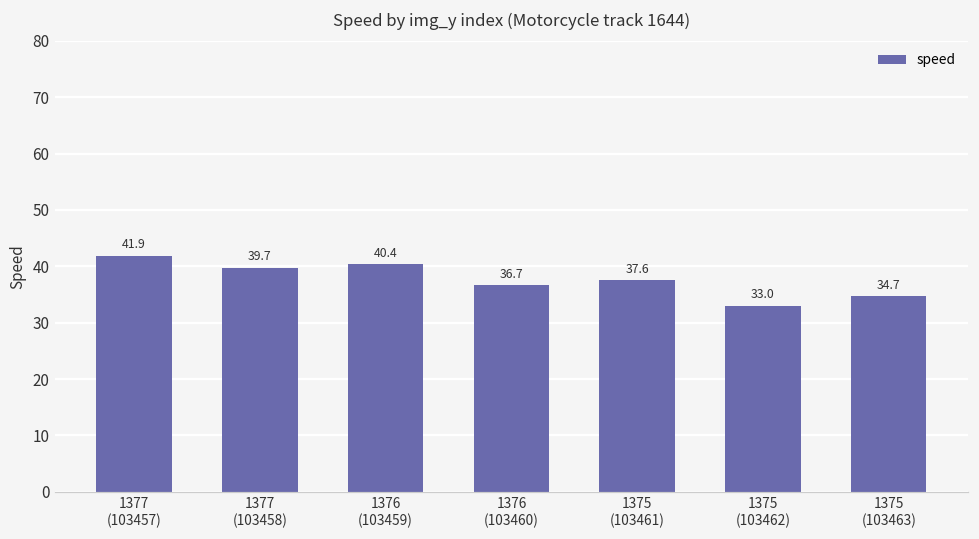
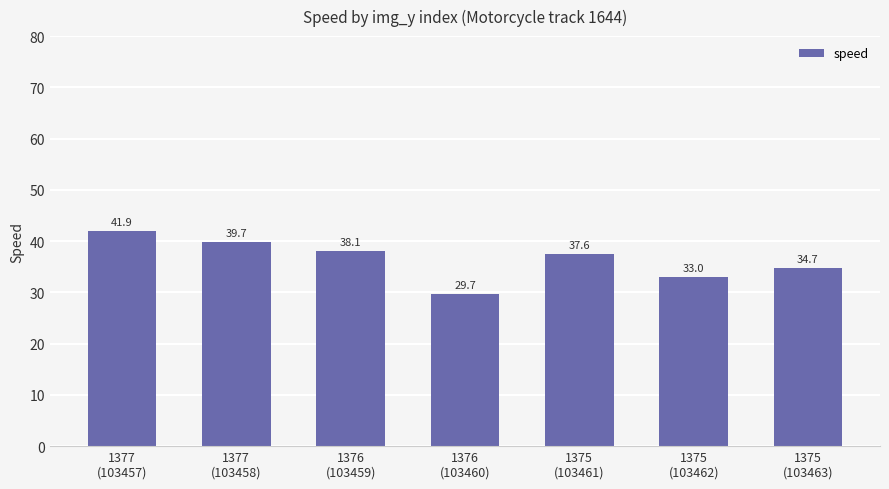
1376 (103459): 40.4 -> 38.1
1376 (103460): 36.7 -> 29.7
